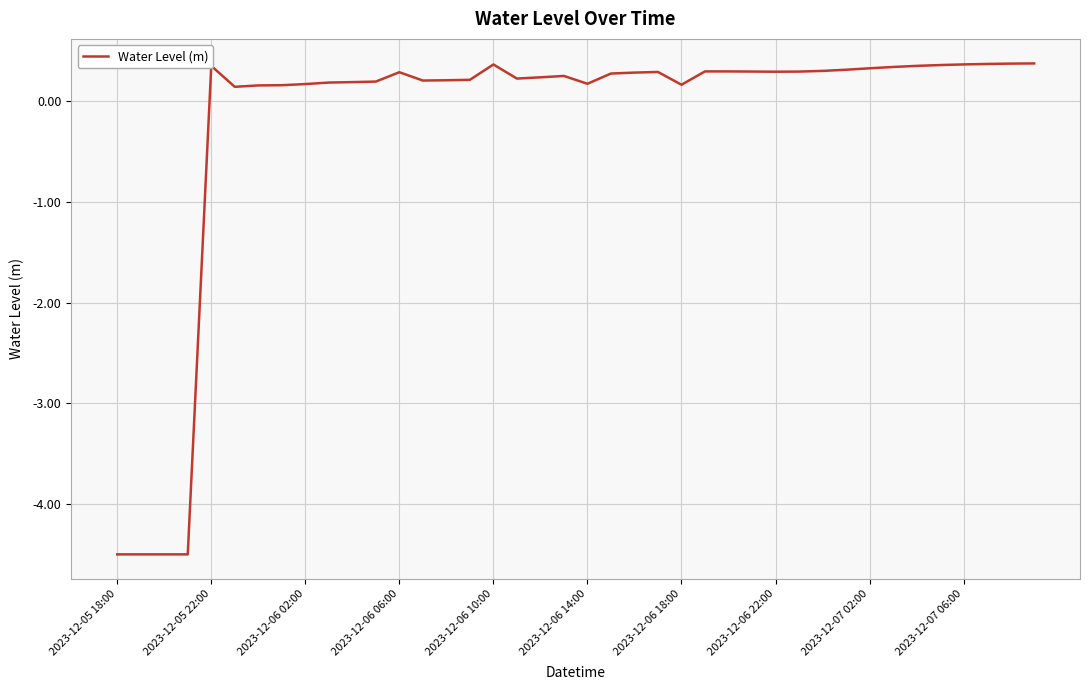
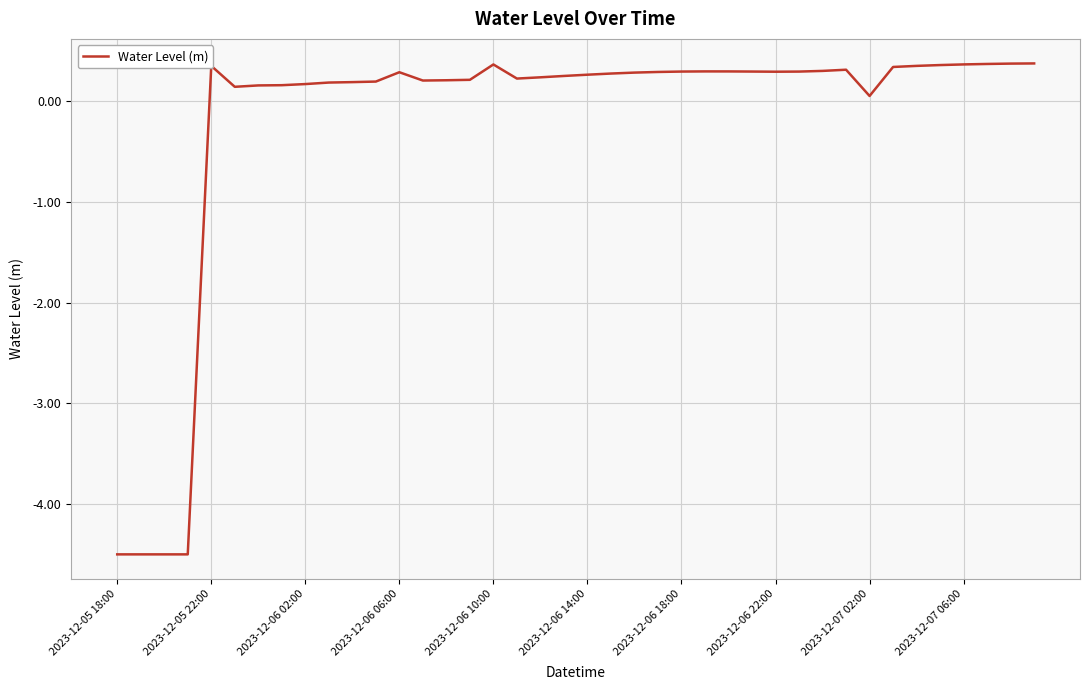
2023-12-06 14:00: 0.17 -> 0.26
2023-12-06 18:00: 0.16 -> 0.29
2023-12-07 02:00: 0.33 -> 0.05
